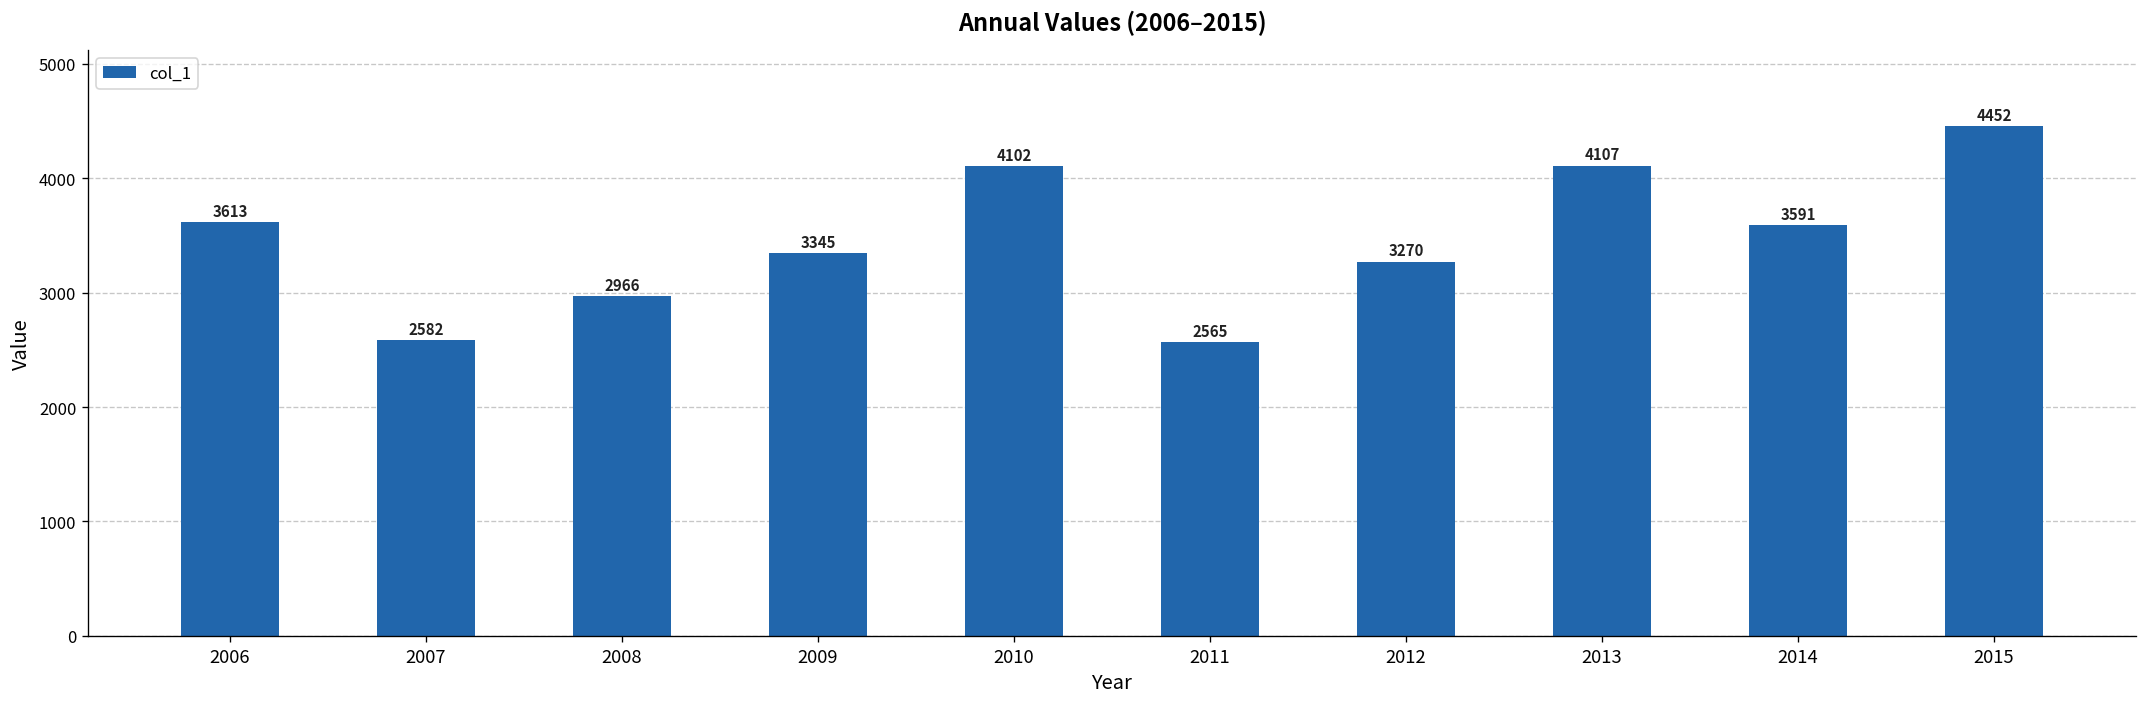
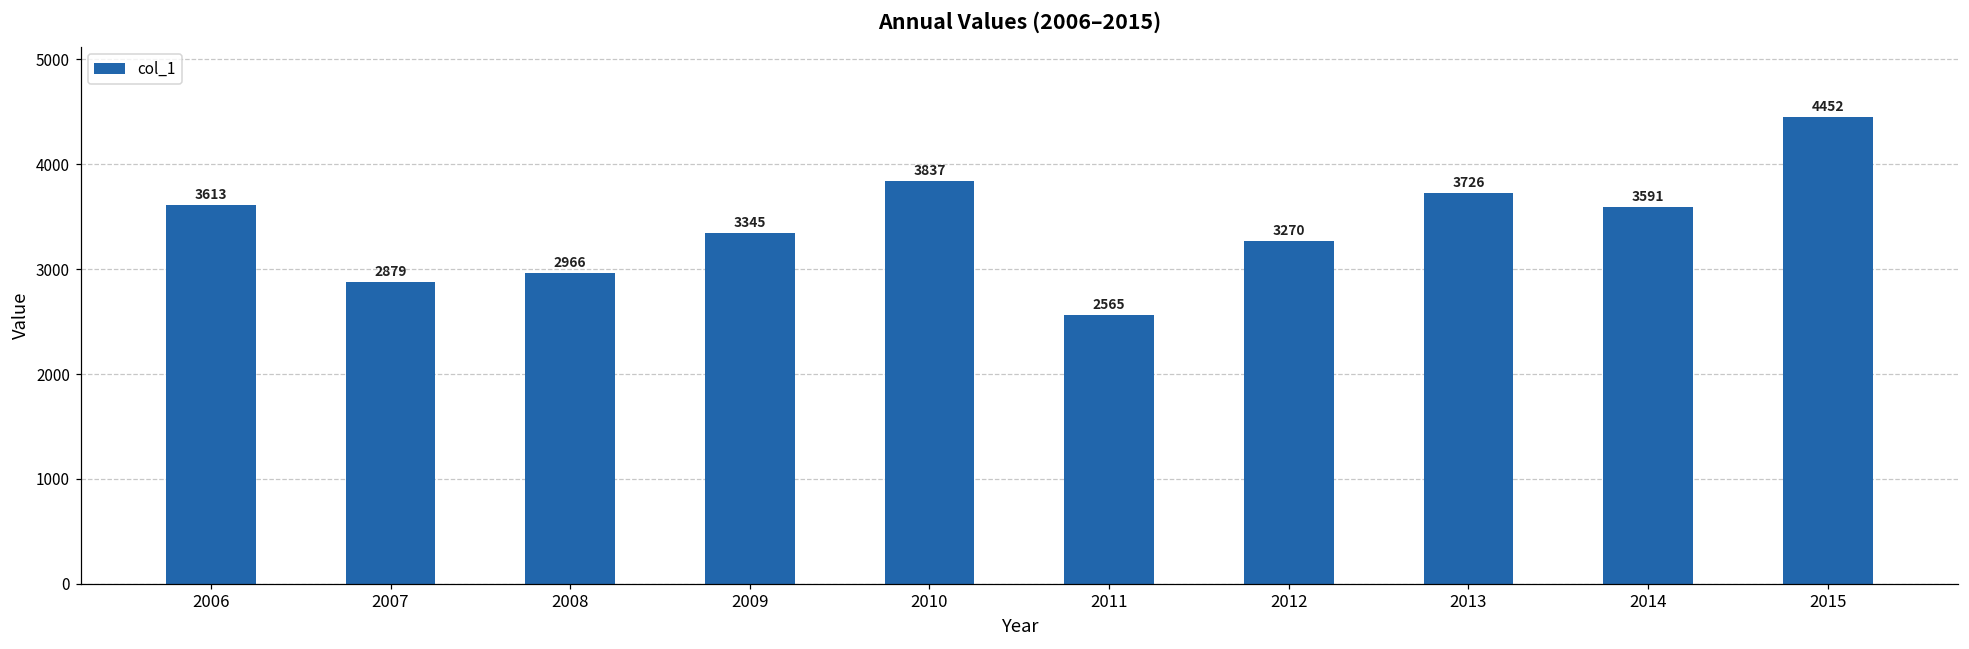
2007: 2582 -> 2879
2010: 4102 -> 3837
2013: 4107 -> 3726
